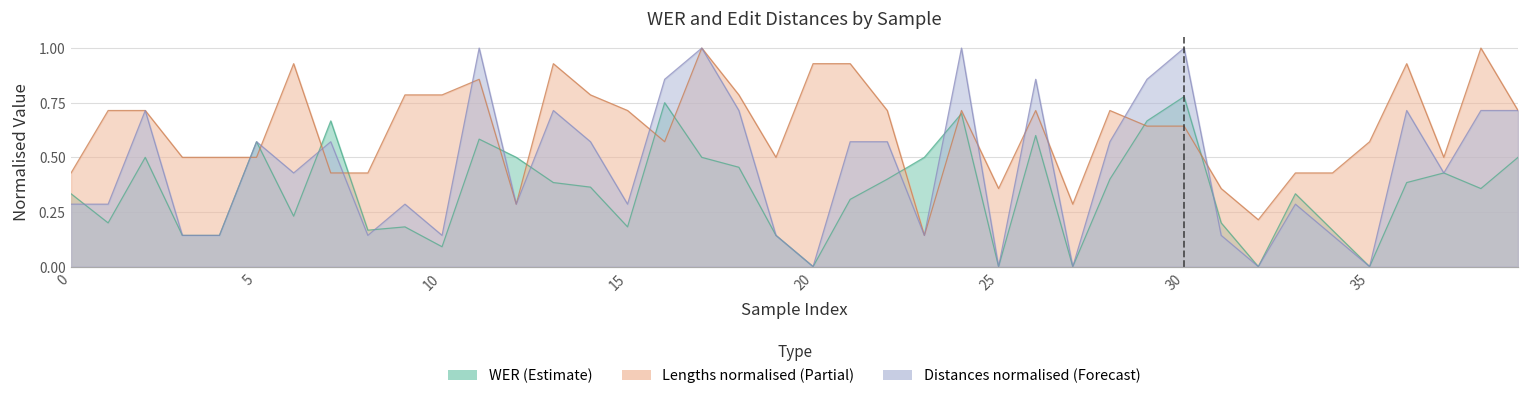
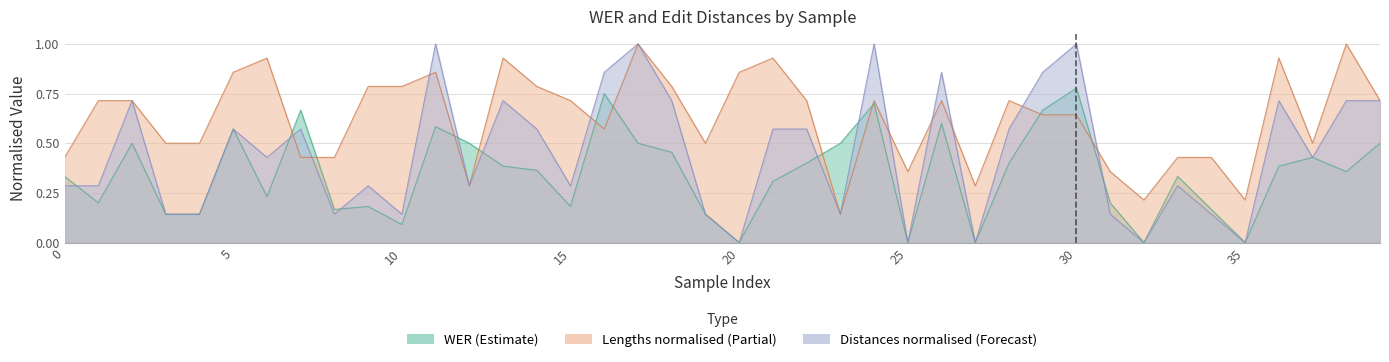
Lengths normalised (Partial), 5: 0.50 -> 0.86
Lengths normalised (Partial), 20: 0.93 -> 0.86
Lengths normalised (Partial), 35: 0.57 -> 0.21
